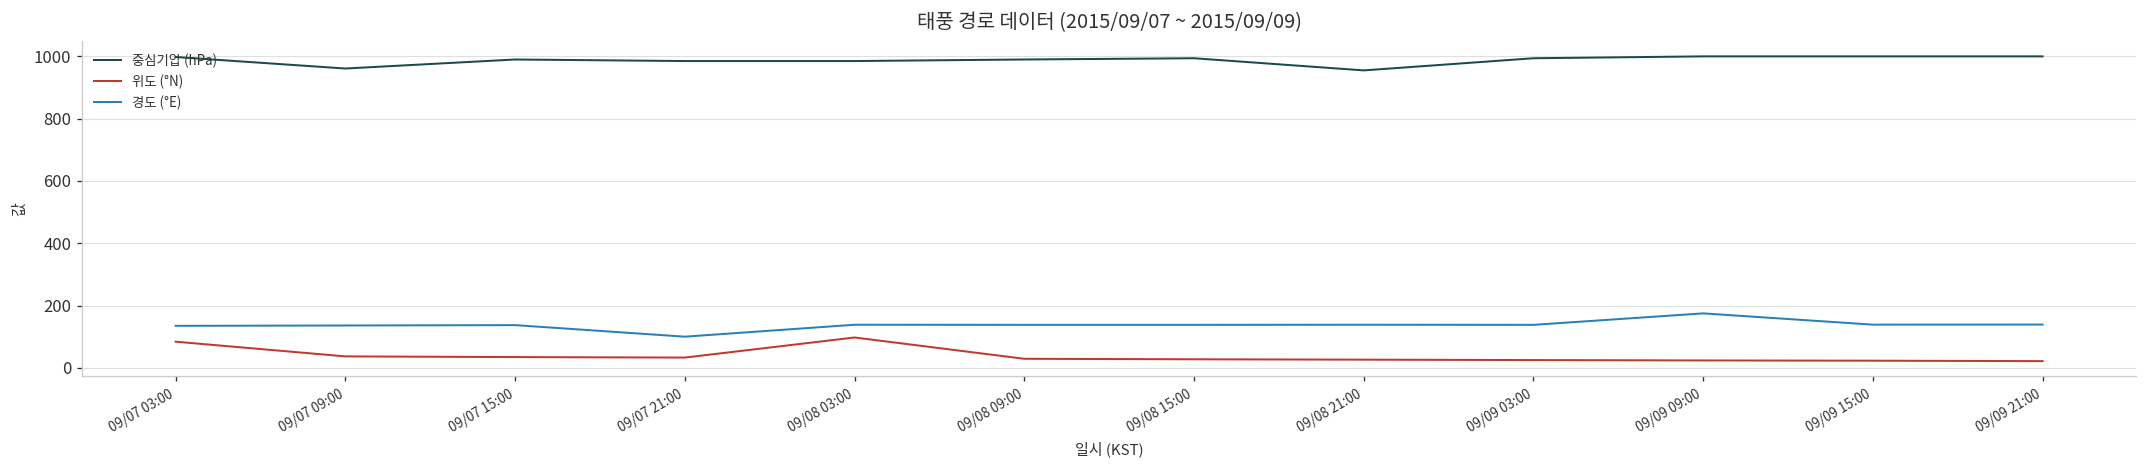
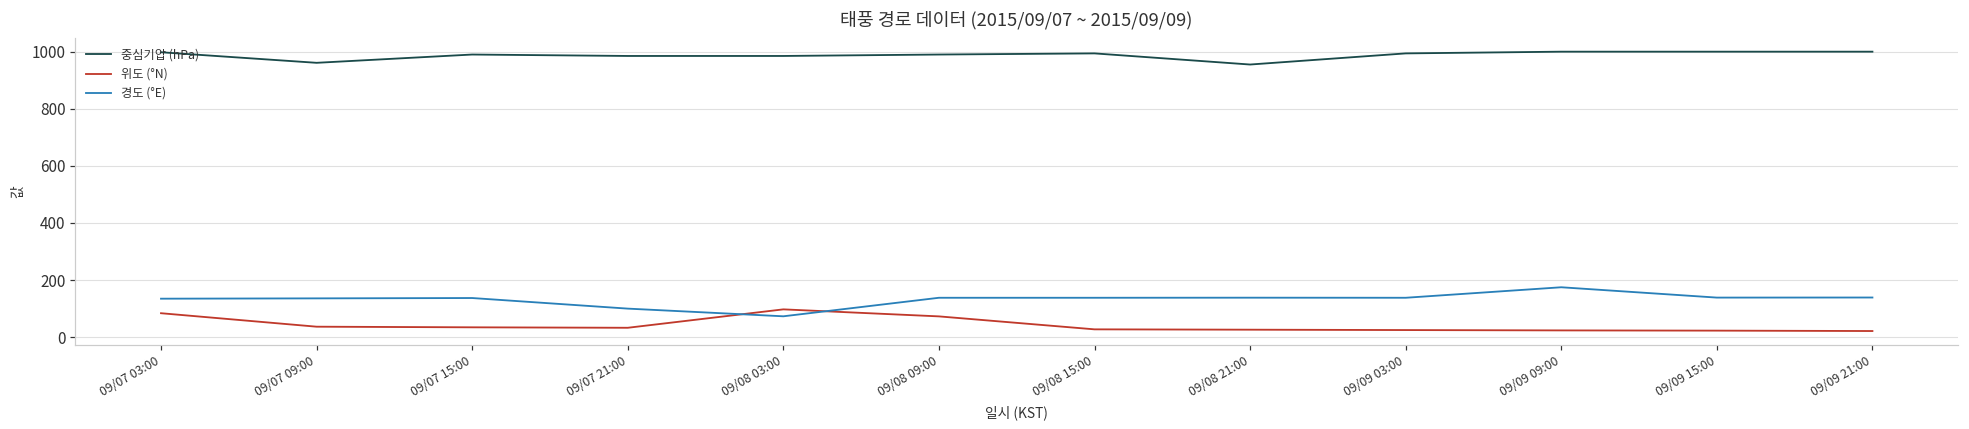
경도 (°E), 09/08 03:00: 140 -> 70
위도 (°N), 09/08 09:00: 30 -> 70
